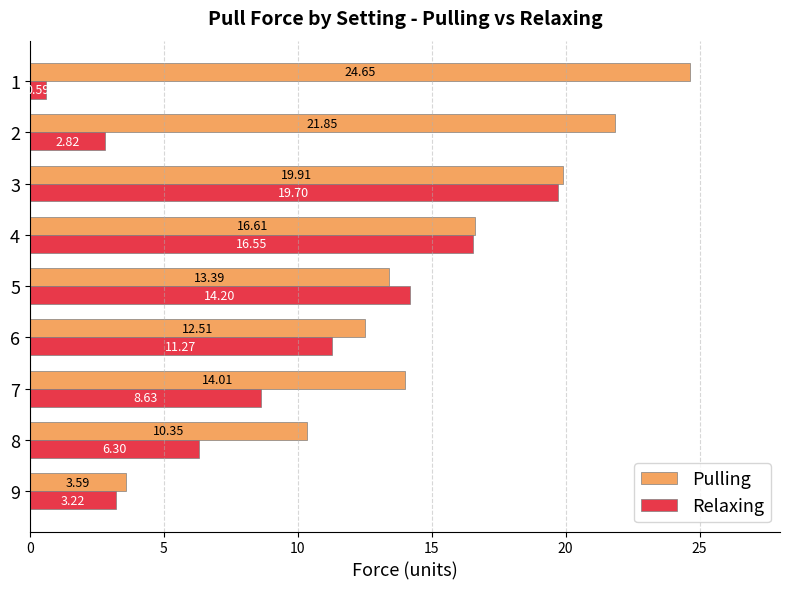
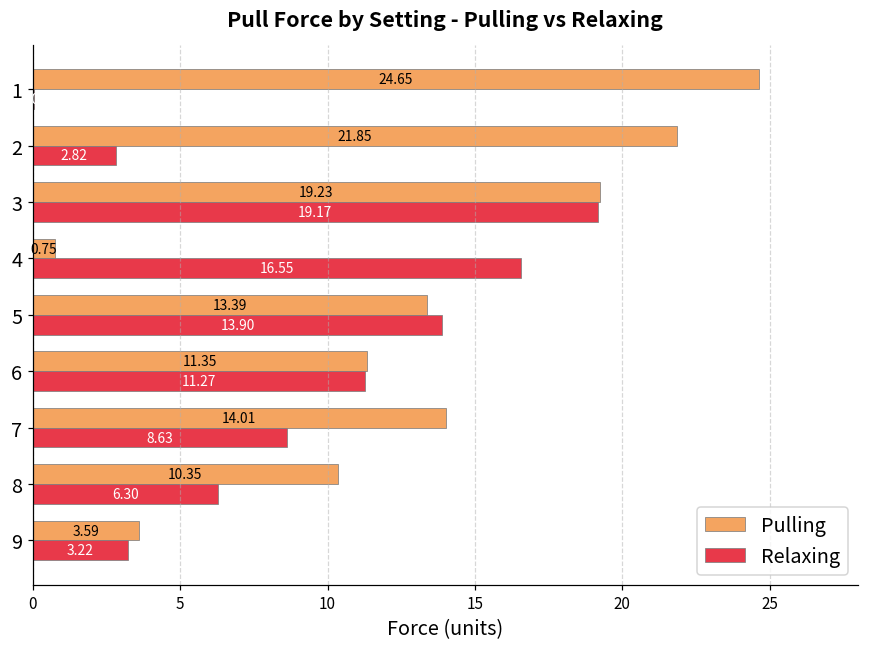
Relaxing, 1: 0.6 -> 0.0
Pulling, 3: 19.91 -> 19.23
Relaxing, 3: 19.70 -> 19.17
Pulling, 4: 16.61 -> 0.75
Relaxing, 5: 14.20 -> 13.90
Pulling, 6: 12.51 -> 11.35
